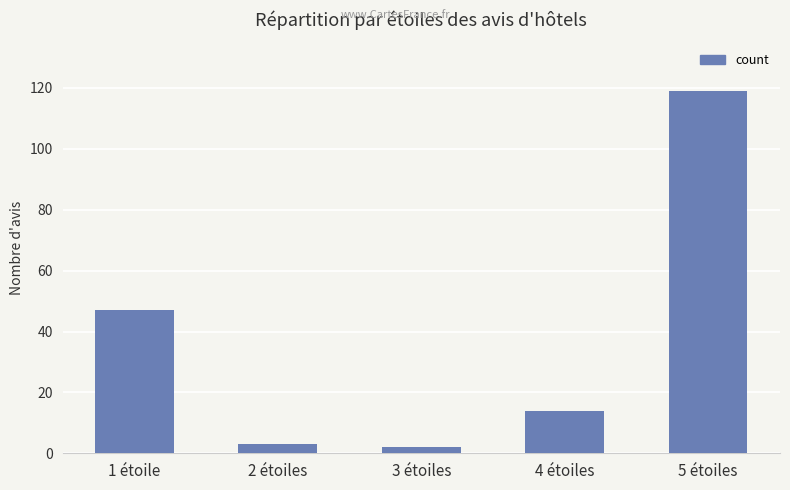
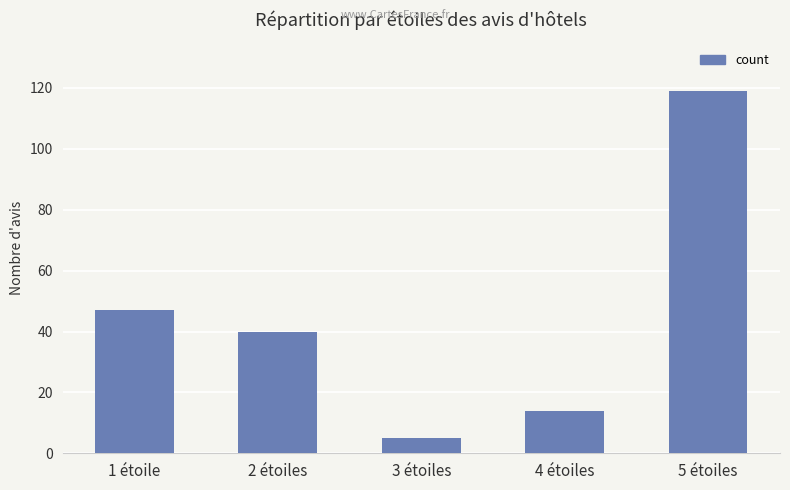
2 étoiles: 3 -> 40
3 étoiles: 2 -> 5
